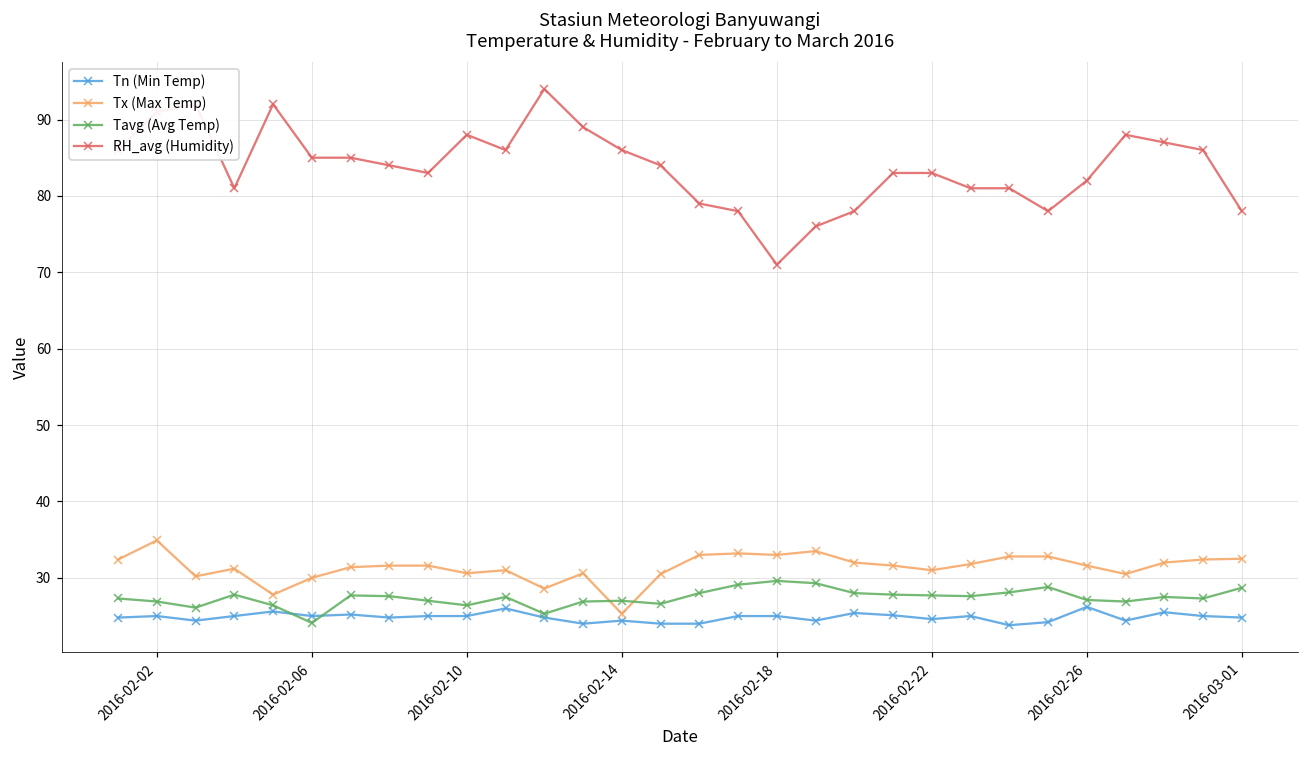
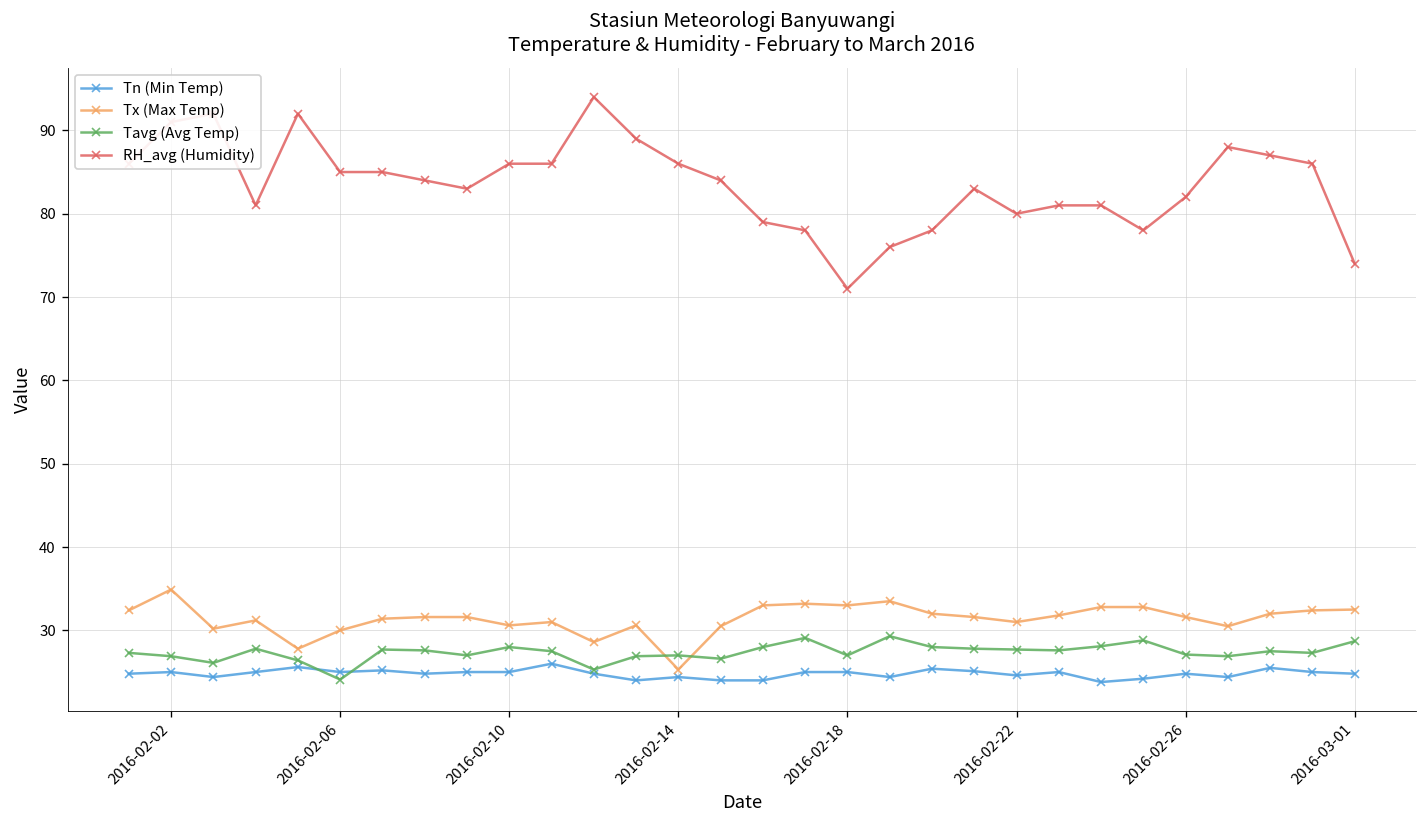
Tavg (Avg Temp), 2016-02-10: 26 -> 28
RH_avg (Humidity), 2016-02-10: 88 -> 86
Tavg (Avg Temp), 2016-02-18: 30 -> 27
RH_avg (Humidity), 2016-02-22: 83 -> 80
Tn (Min Temp), 2016-02-26: 26 -> 25
RH_avg (Humidity), 2016-03-01: 78 -> 74
